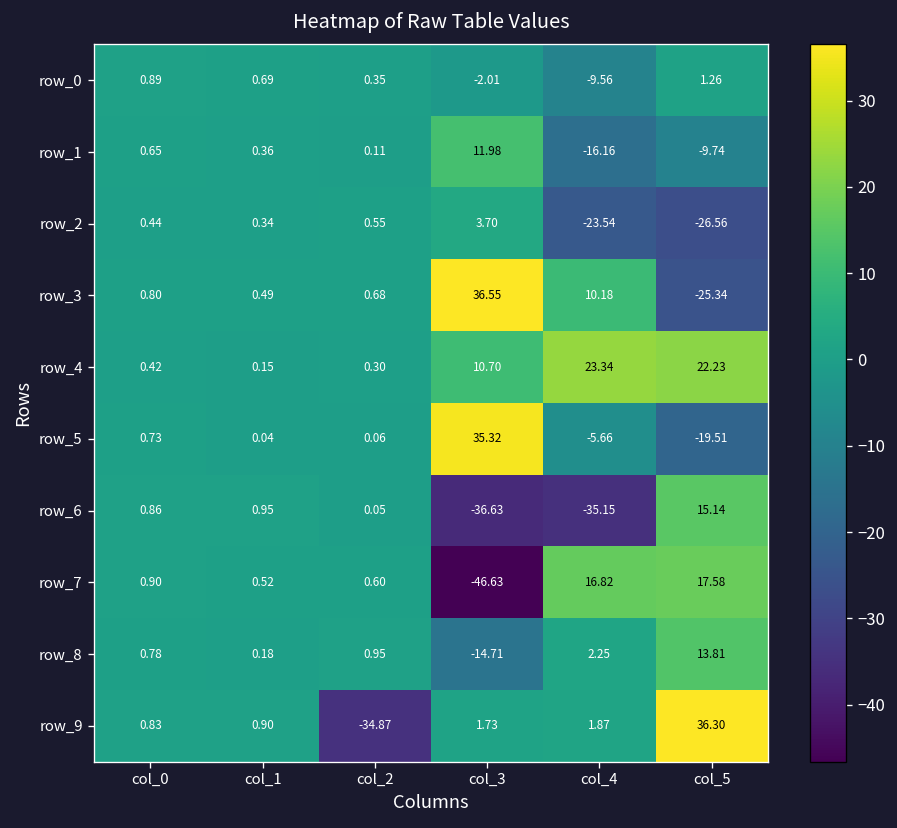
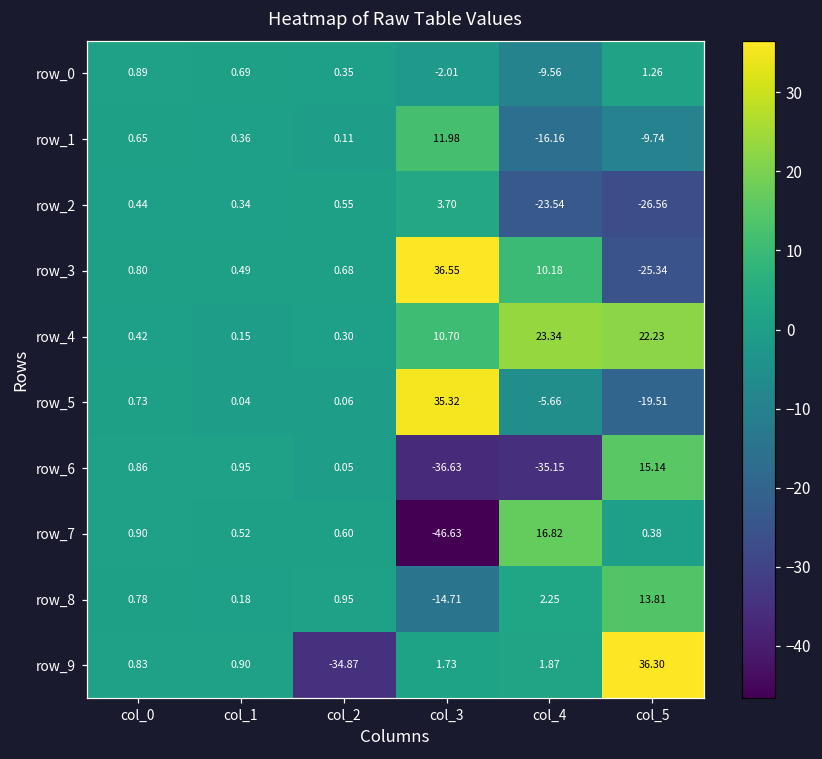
row_7, col_5: 17.58 -> 0.38
